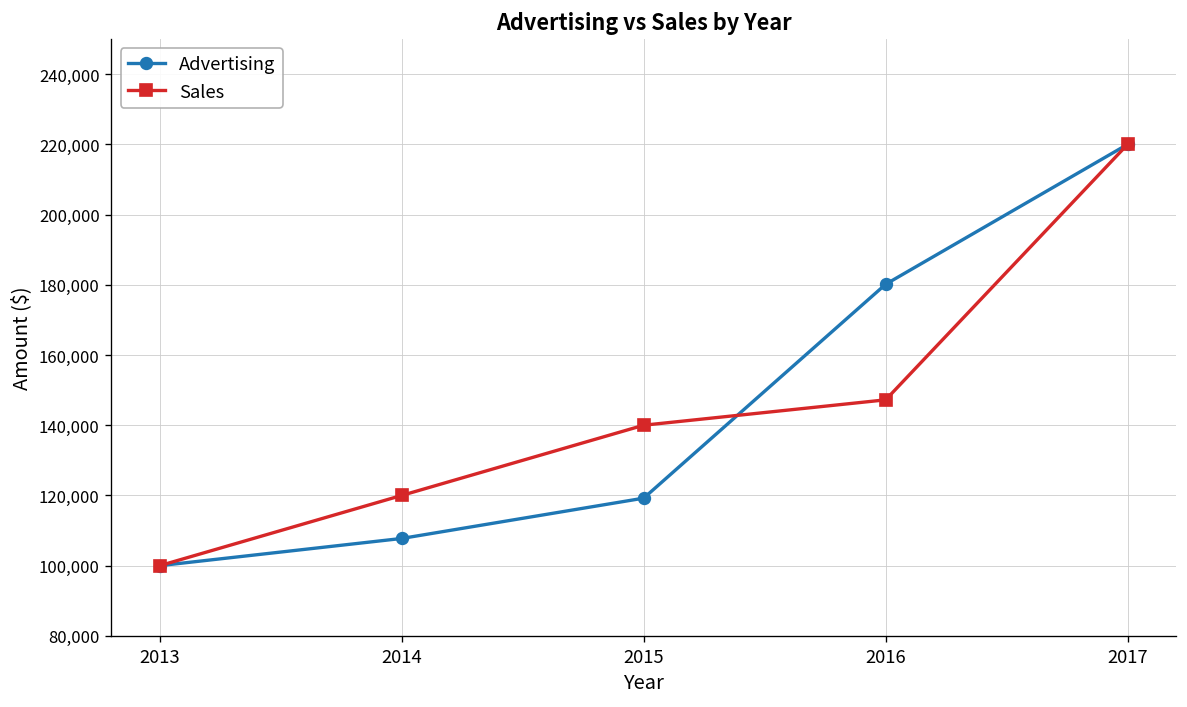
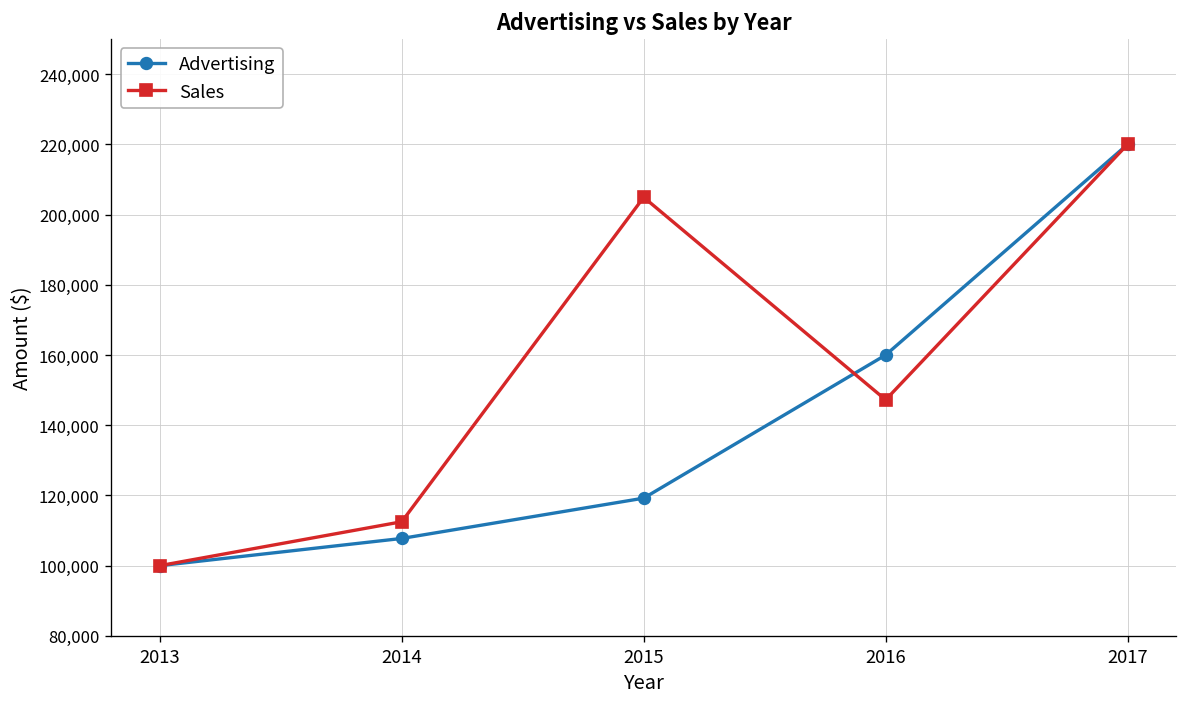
Sales, 2014: 120,000 -> 113,000
Sales, 2015: 140,000 -> 205,000
Advertising, 2016: 180,000 -> 160,000
